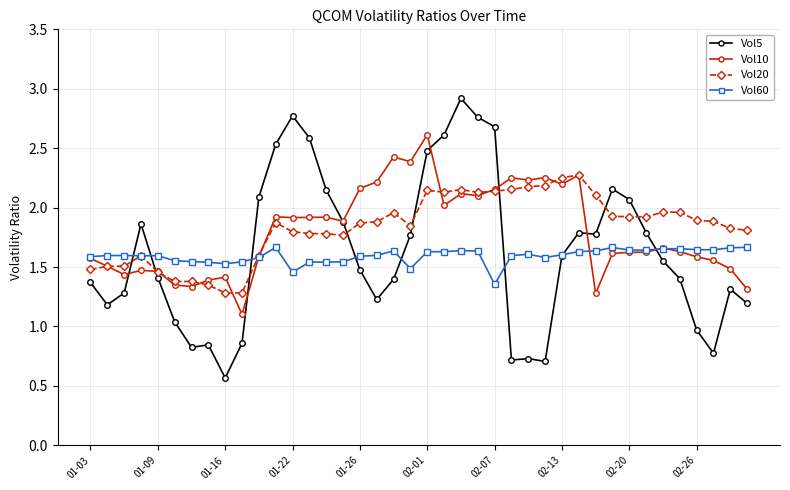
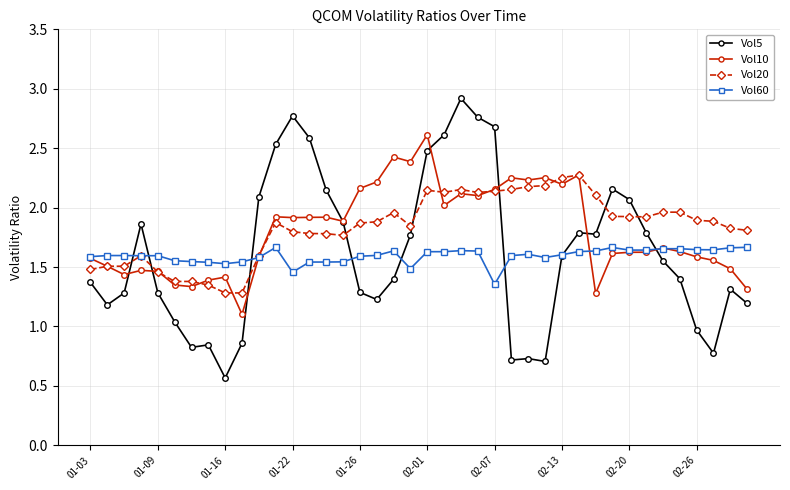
Vol5, 01-09: 1.41 -> 1.28
Vol5, 01-26: 1.48 -> 1.29
